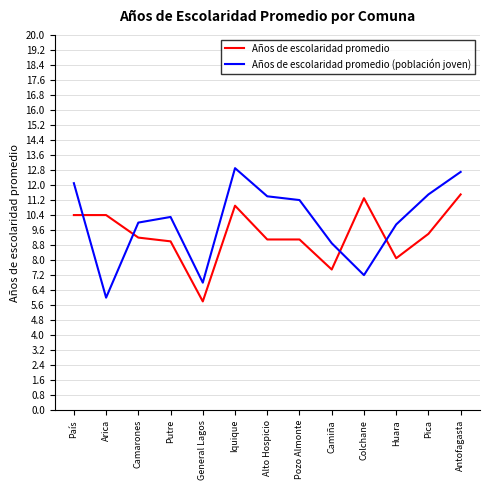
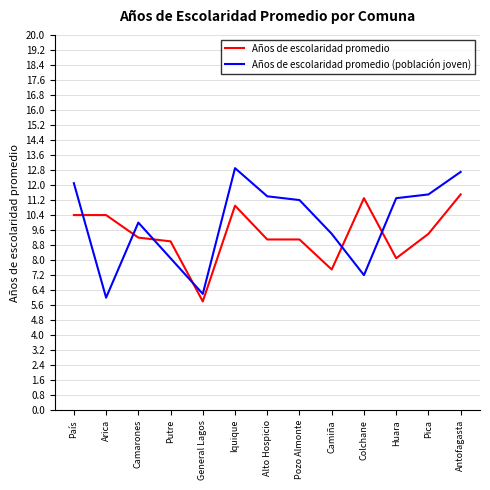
Años de escolaridad promedio (población joven), Putre: 10.3 -> 8.1
Años de escolaridad promedio (población joven), General Lagos: 6.8 -> 6.2
Años de escolaridad promedio (población joven), Camiña: 8.9 -> 9.4
Años de escolaridad promedio (población joven), Huara: 9.9 -> 11.3
